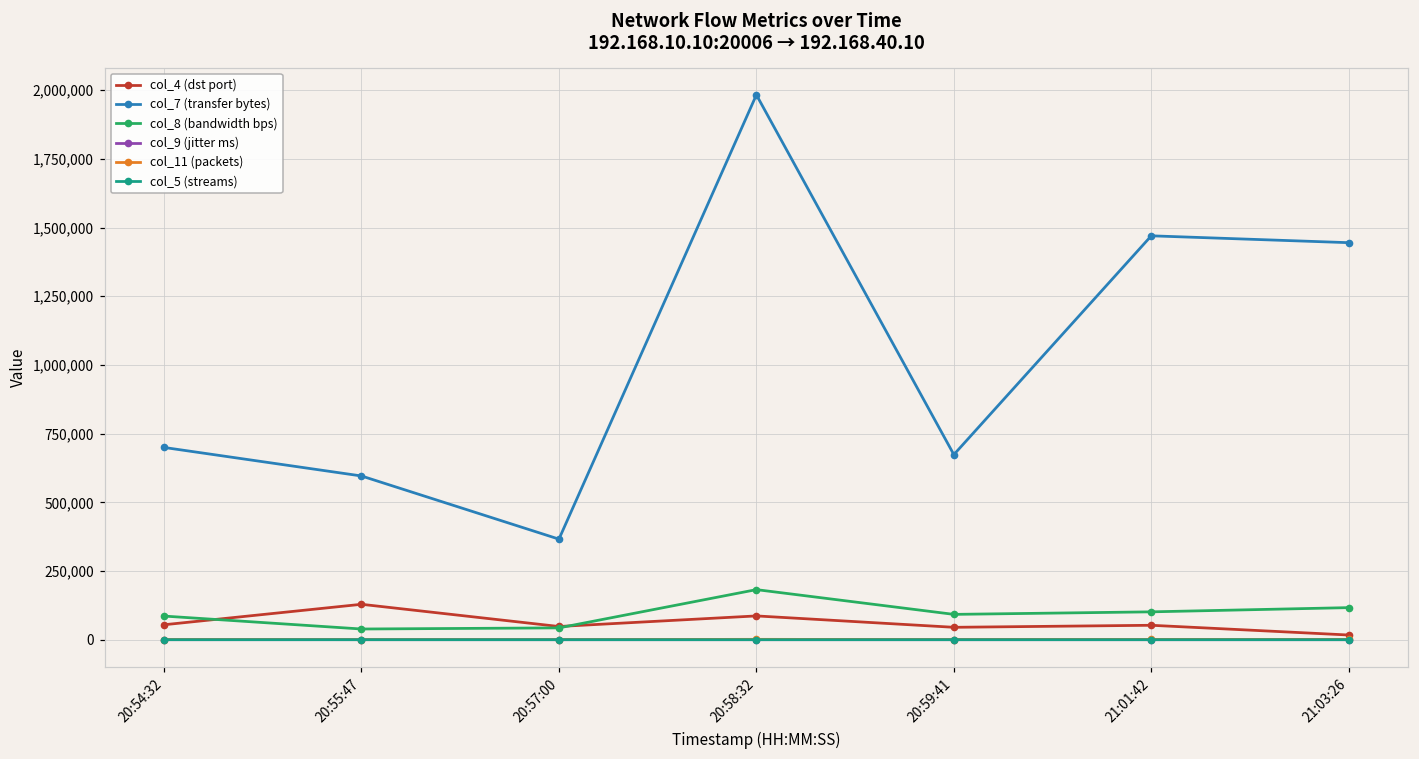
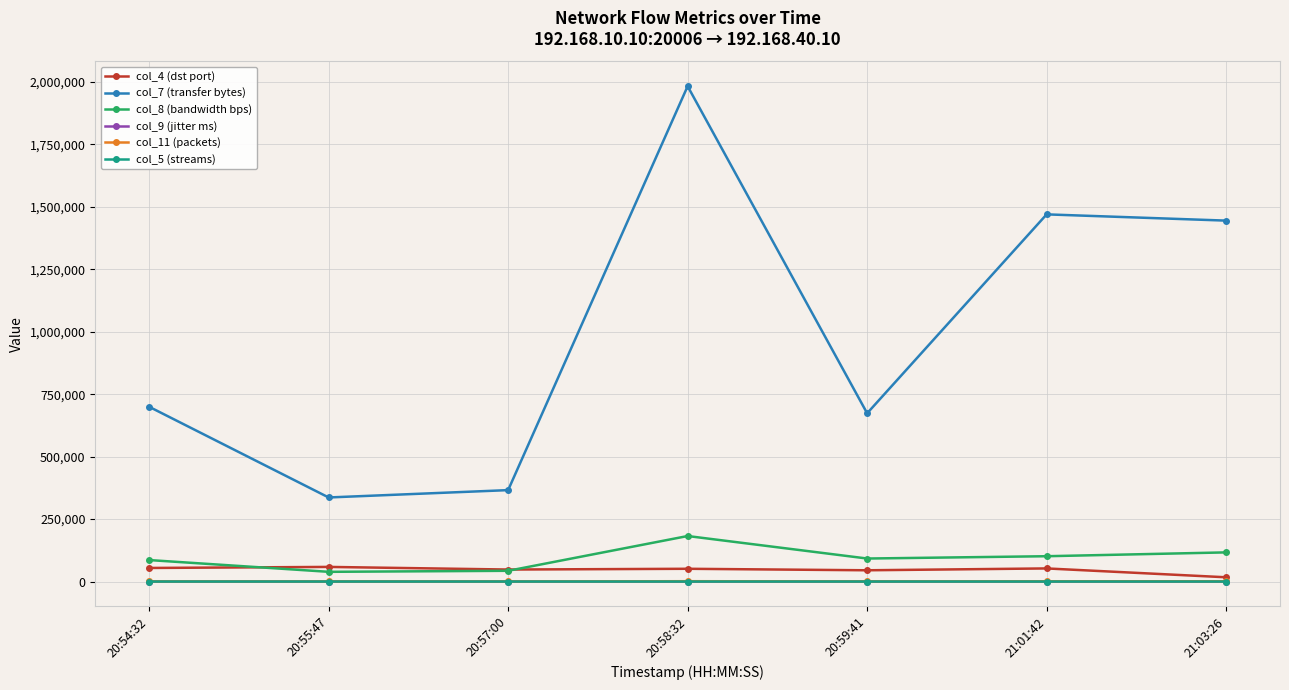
col_4 (dst port), 20:55:47: 130,000 -> 60,000
col_7 (transfer bytes), 20:55:47: 600,000 -> 340,000
col_4 (dst port), 20:58:32: 90,000 -> 50,000
